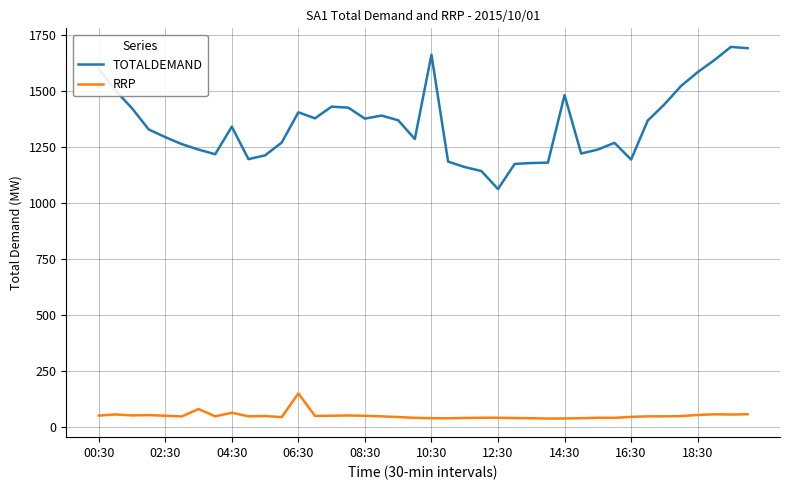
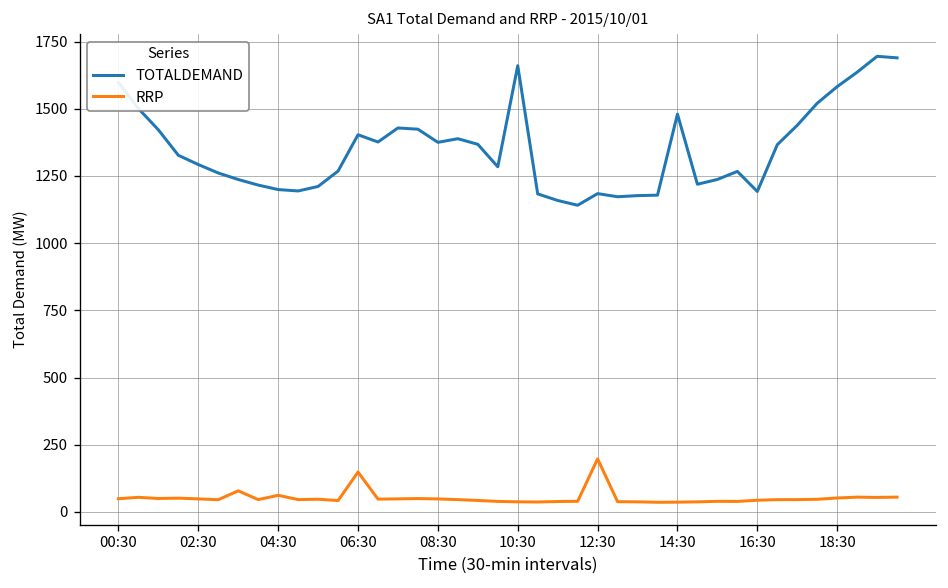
TOTALDEMAND, 04:30: 1340 -> 1200
TOTALDEMAND, 12:30: 1060 -> 1180
RRP, 12:30: 40 -> 200
